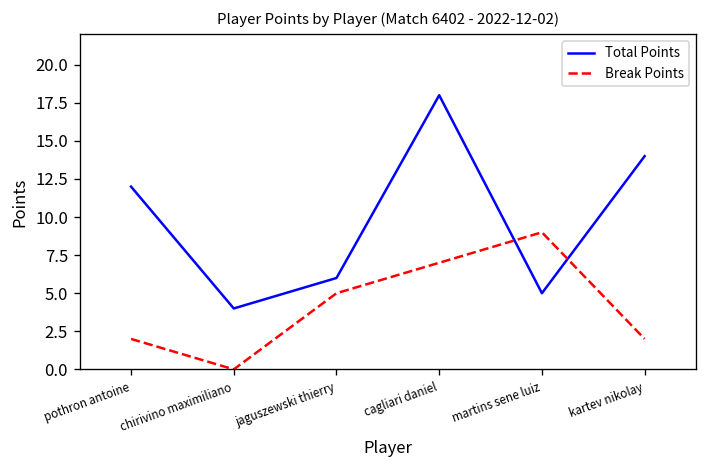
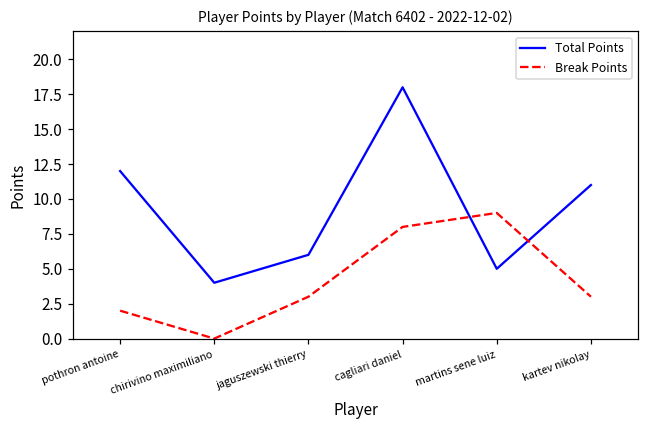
Break Points, jaguszewski thierry: 5 -> 3
Break Points, cagliari daniel: 7 -> 8
Total Points, kartev nikolay: 14 -> 11
Break Points, kartev nikolay: 2 -> 3
